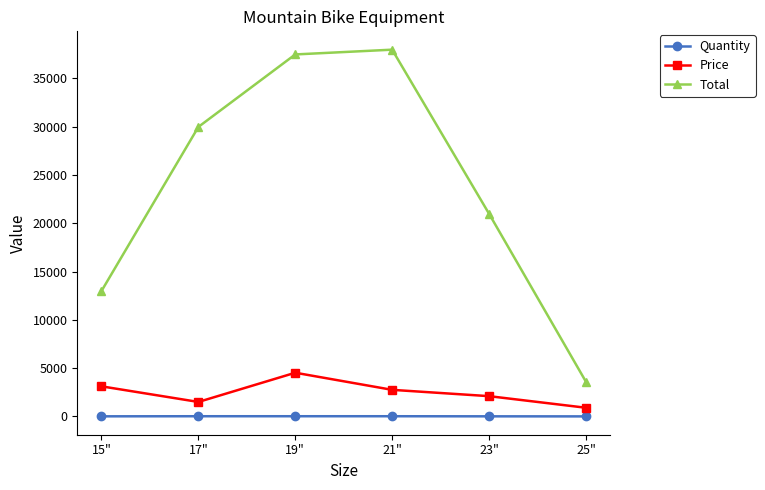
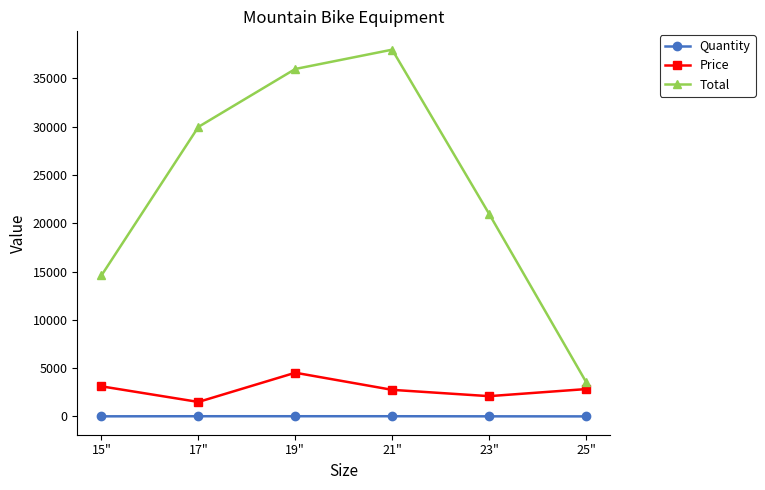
Total, 15": 13000 -> 15000
Total, 19": 37000 -> 36000
Price, 25": 1000 -> 3000
